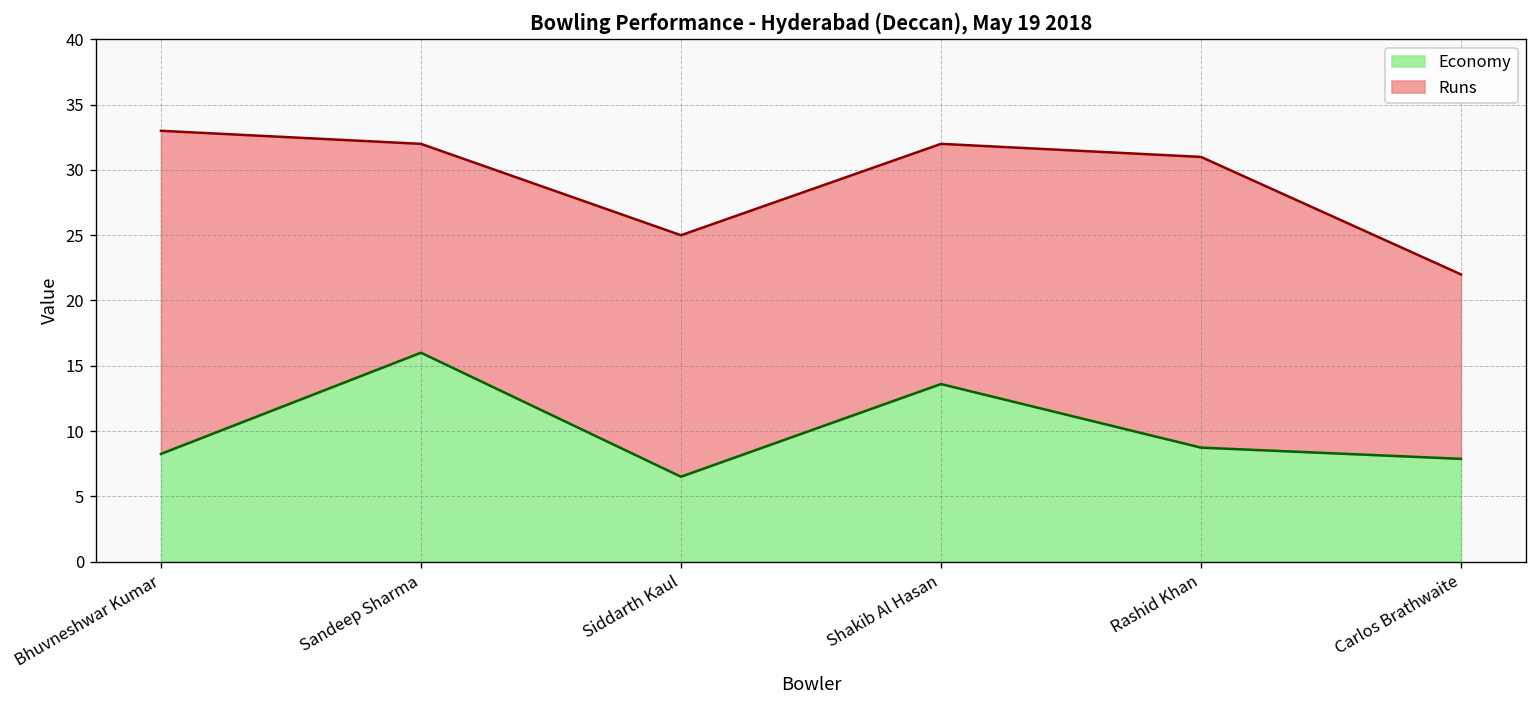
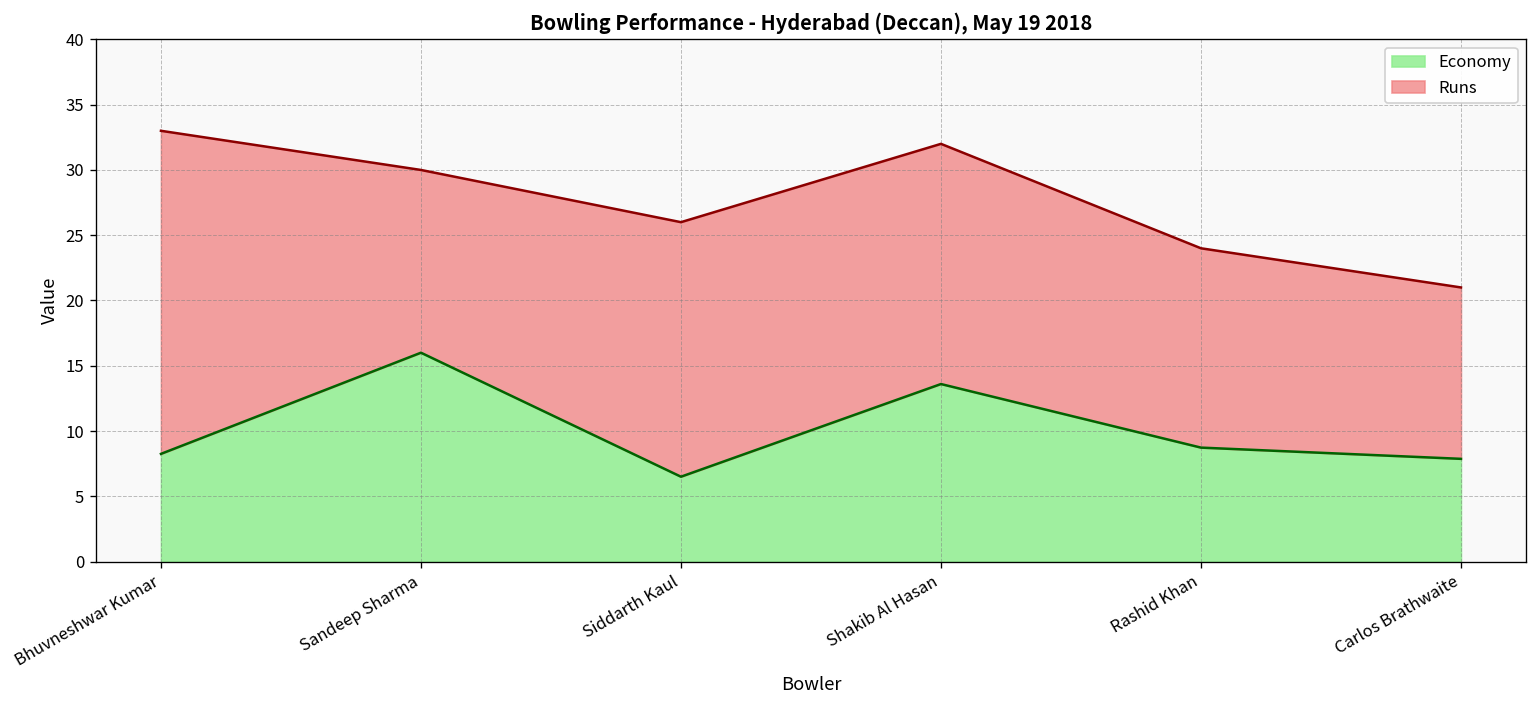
Runs, Sandeep Sharma: 32 -> 30
Runs, Siddarth Kaul: 25 -> 26
Runs, Rashid Khan: 31 -> 24
Runs, Carlos Brathwaite: 22 -> 21
